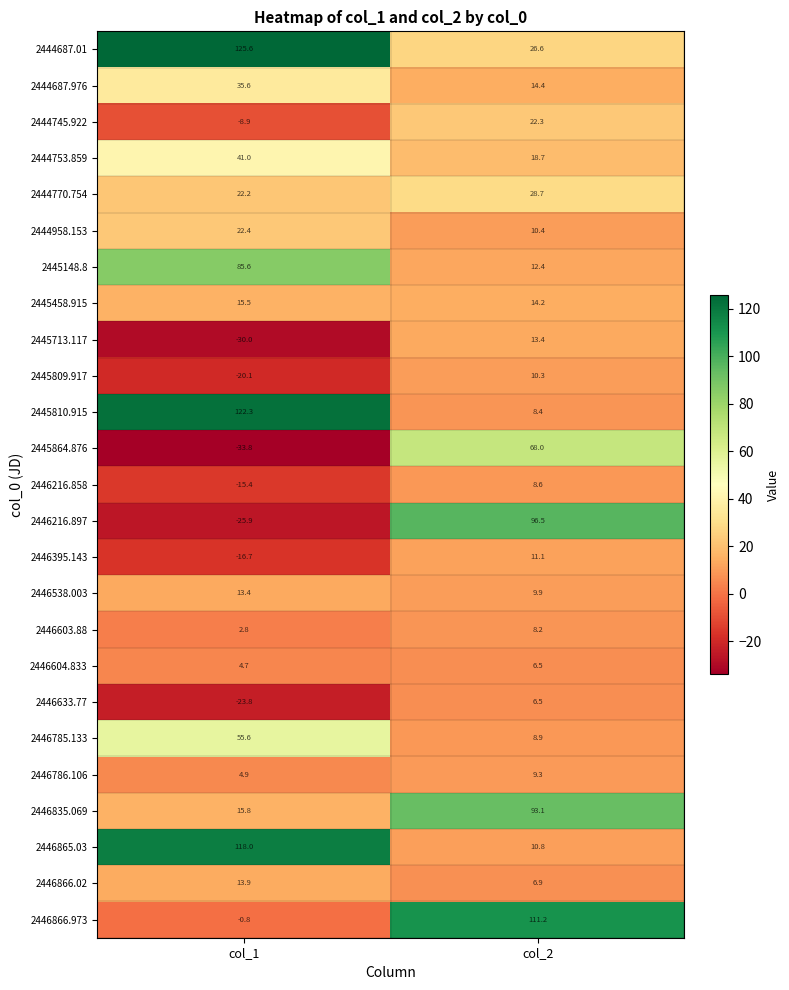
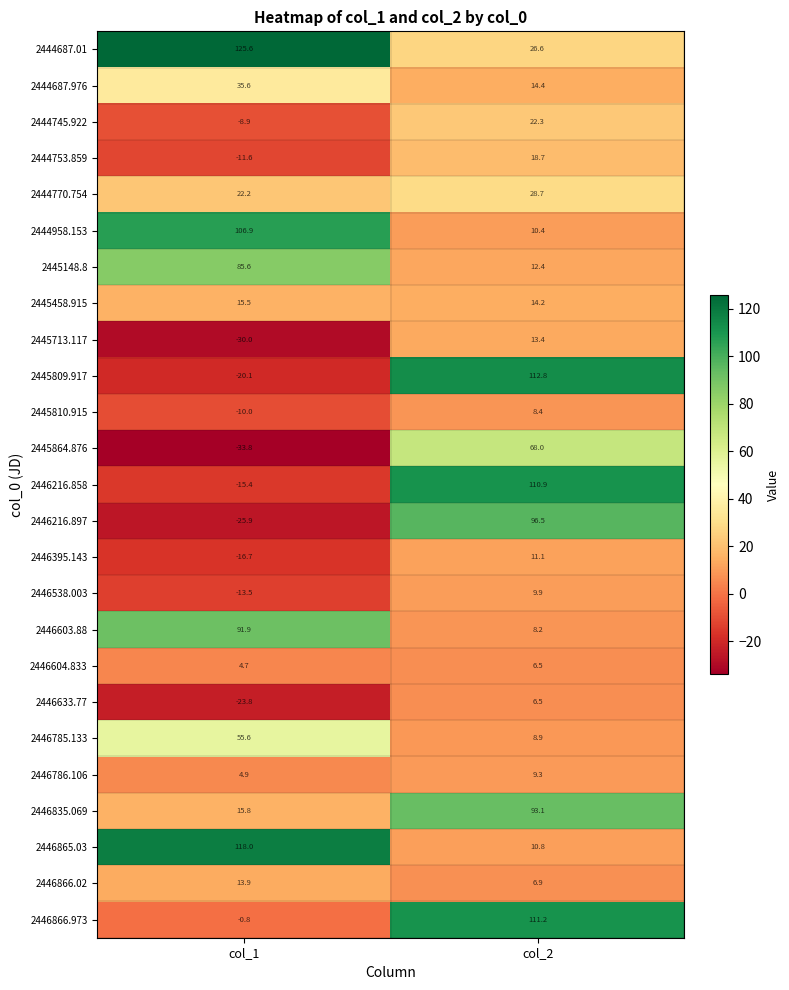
2444753.859, col_1: 41.0 -> -11.6
2444958.153, col_1: 22.4 -> 106.9
2445809.917, col_2: 10.3 -> 112.8
2445810.915, col_1: 122.3 -> -10.0
2446216.858, col_2: 8.6 -> 110.9
2446538.003, col_1: 13.4 -> -13.5
2446603.88, col_1: 2.8 -> 91.9
